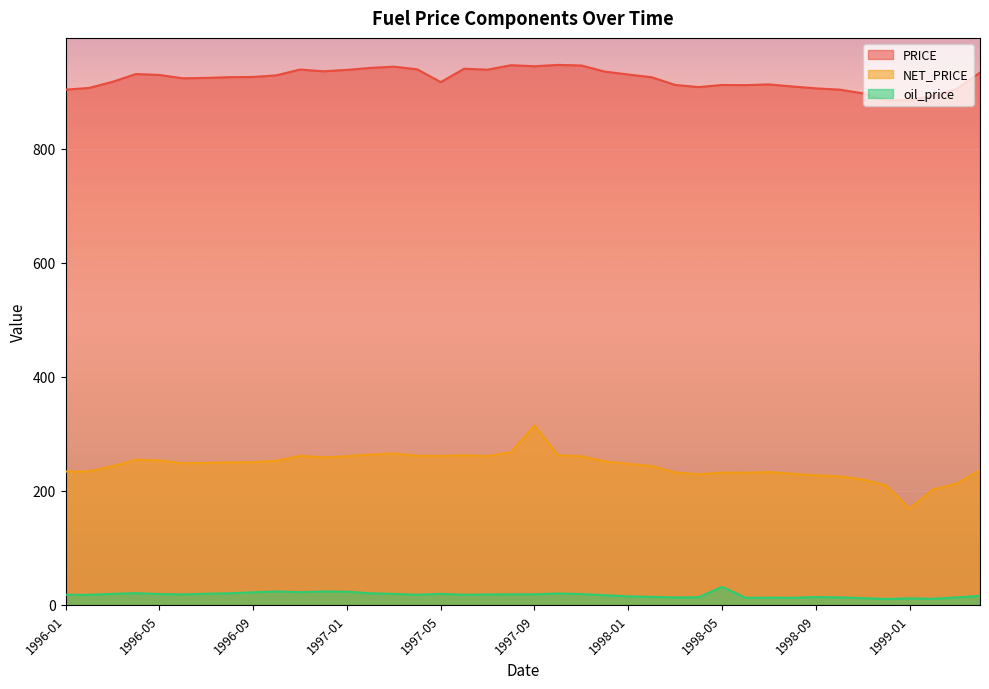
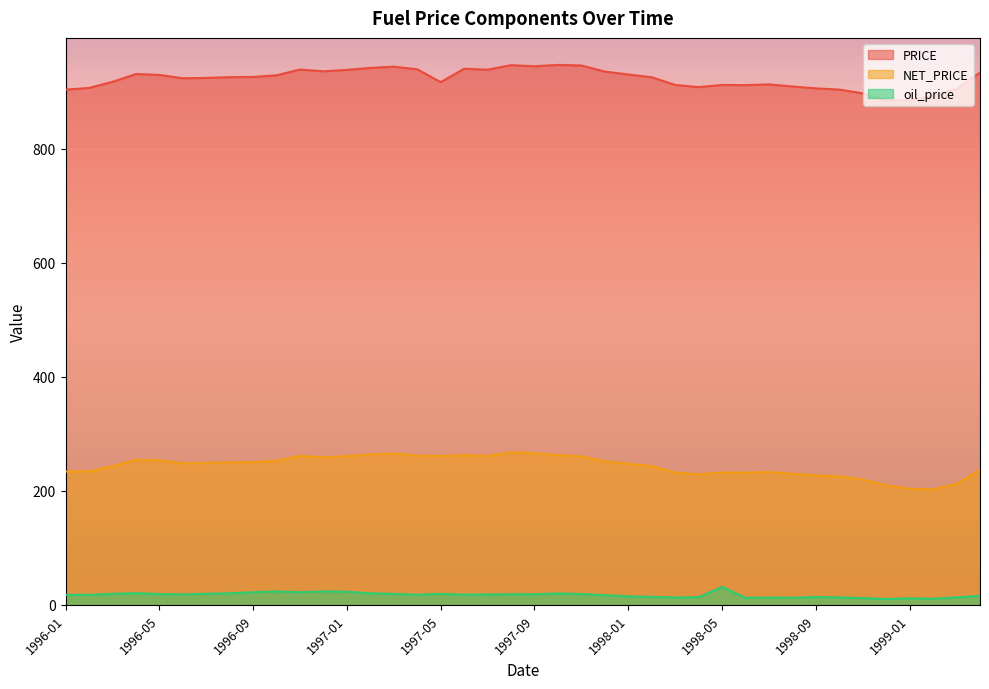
NET_PRICE, 1997-09: 310 -> 270
NET_PRICE, 1999-01: 170 -> 200
